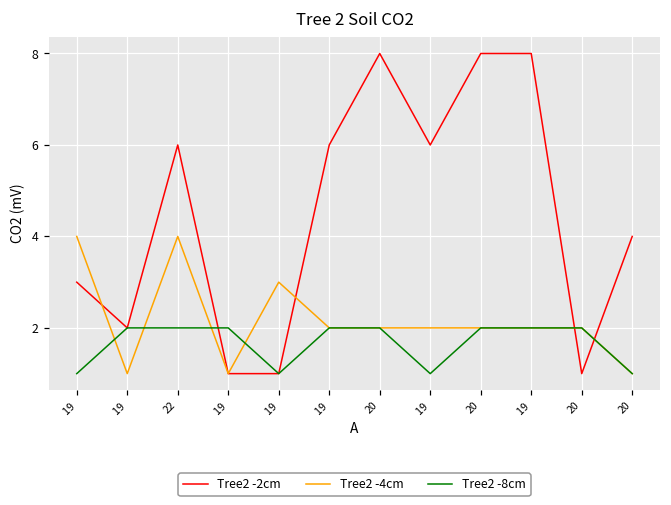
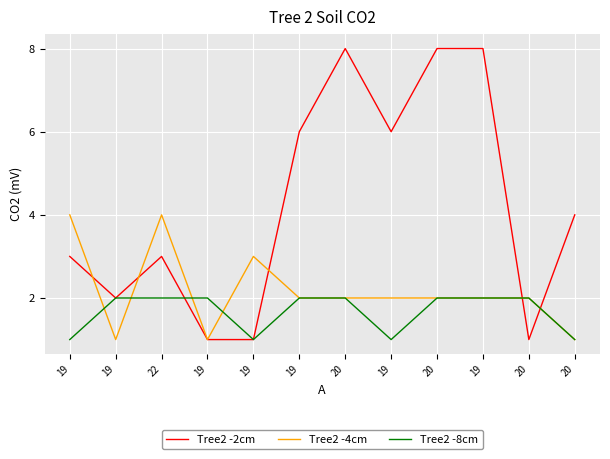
Tree2 -2cm, 22: 6 -> 3
